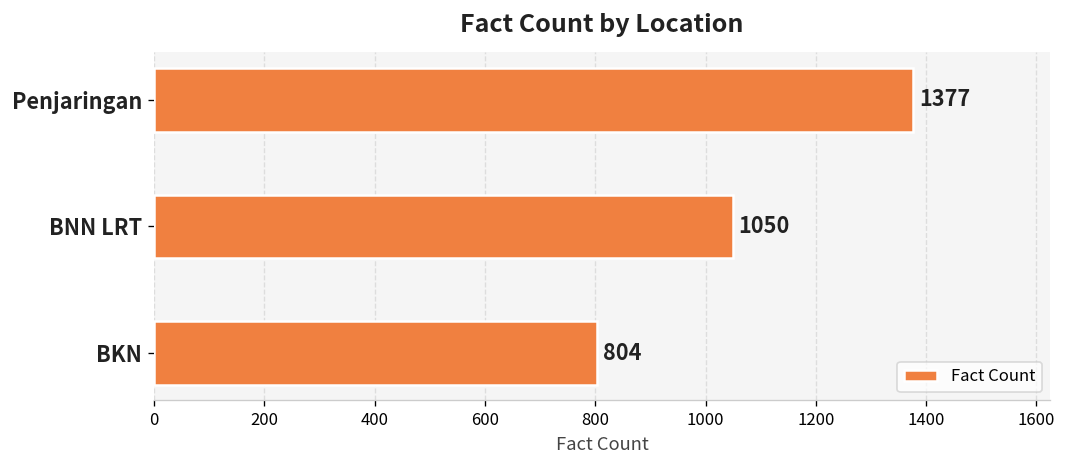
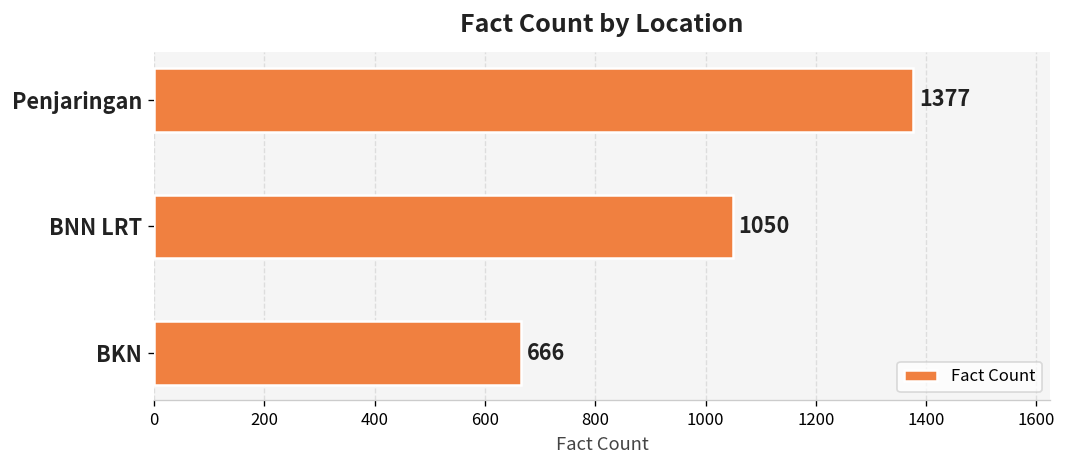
BKN: 804 -> 666
